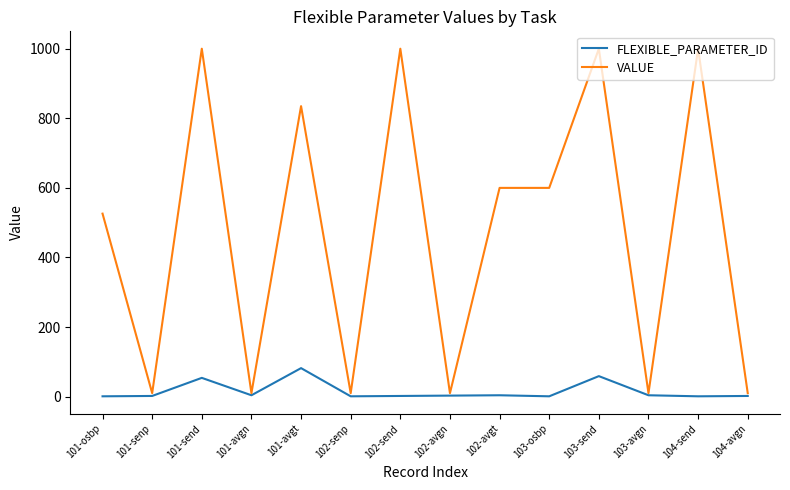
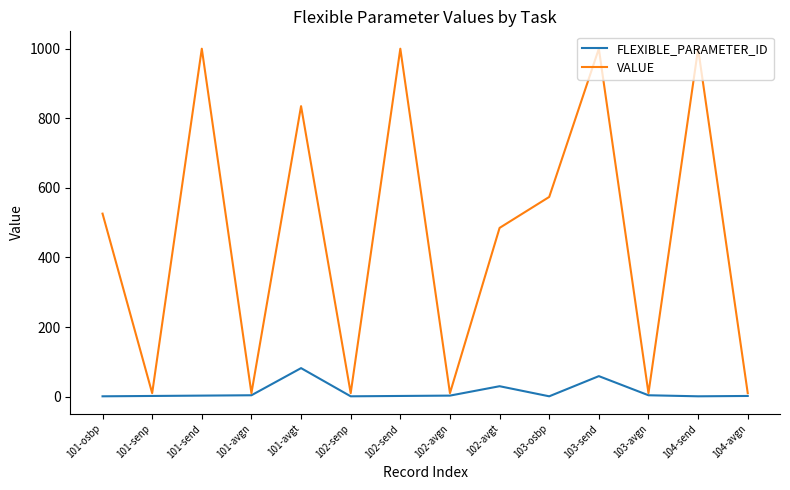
FLEXIBLE_PARAMETER_ID, 101-send: 50 -> 0
FLEXIBLE_PARAMETER_ID, 102-avgt: 0 -> 30
VALUE, 102-avgt: 600 -> 490
VALUE, 103-osbp: 600 -> 570
